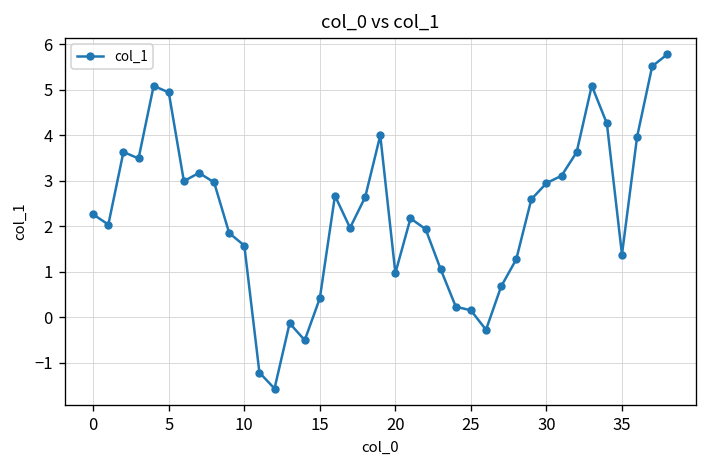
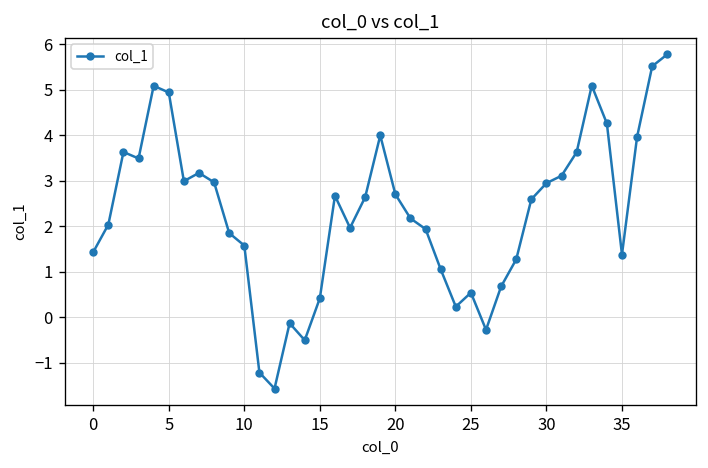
0: 2.3 -> 1.4
20: 1.0 -> 2.7
25: 0.2 -> 0.5
